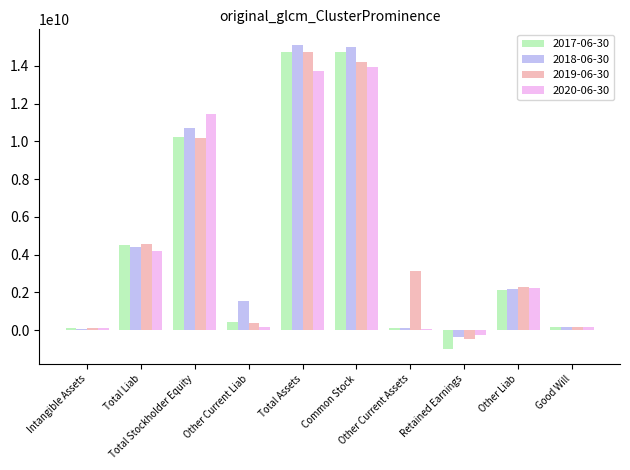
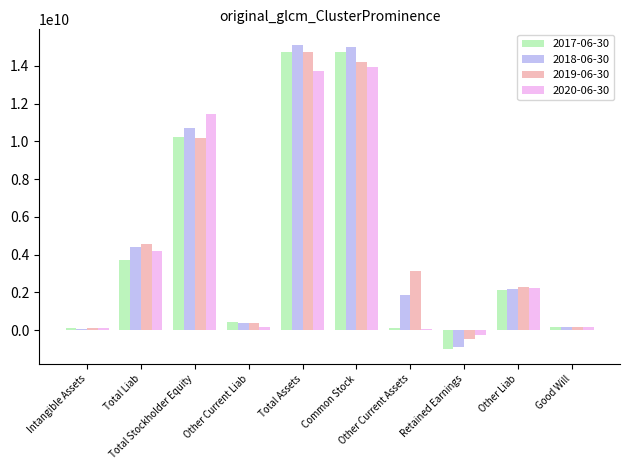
2017-06-30, Total Liab: 4500000000 -> 3700000000
2018-06-30, Other Current Liab: 1500000000 -> 400000000
2018-06-30, Other Current Assets: 100000000 -> 1800000000
2018-06-30, Retained Earnings: -400000000 -> -900000000
